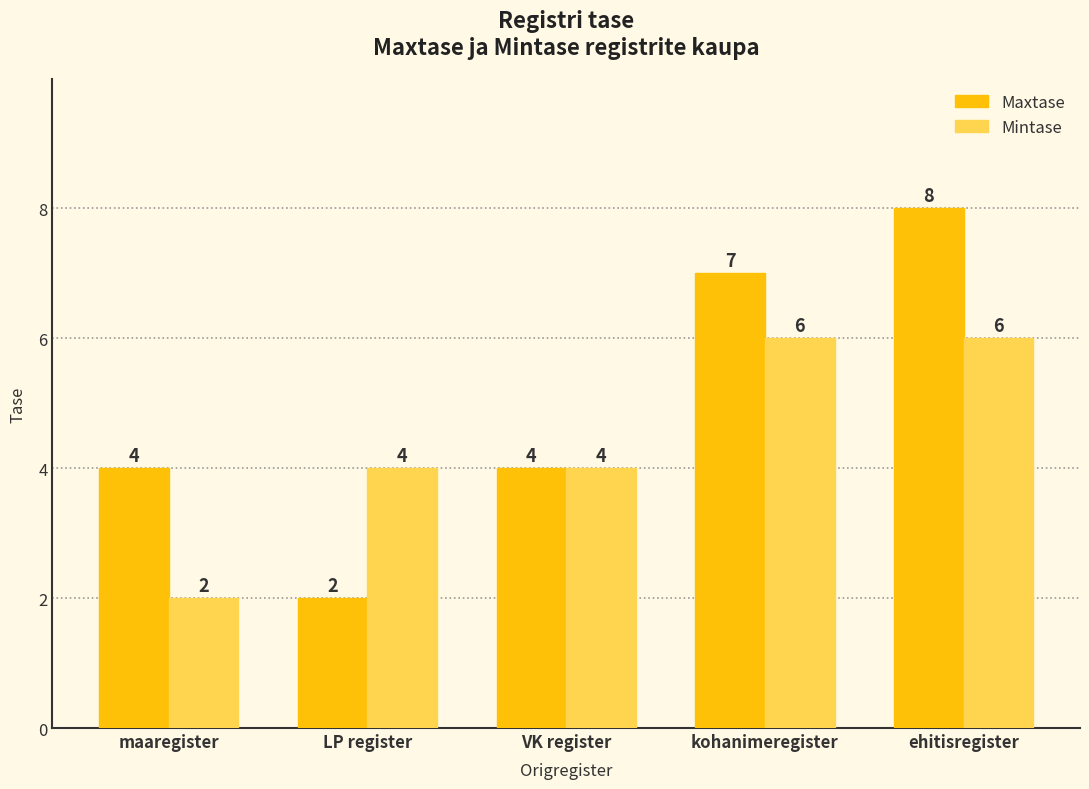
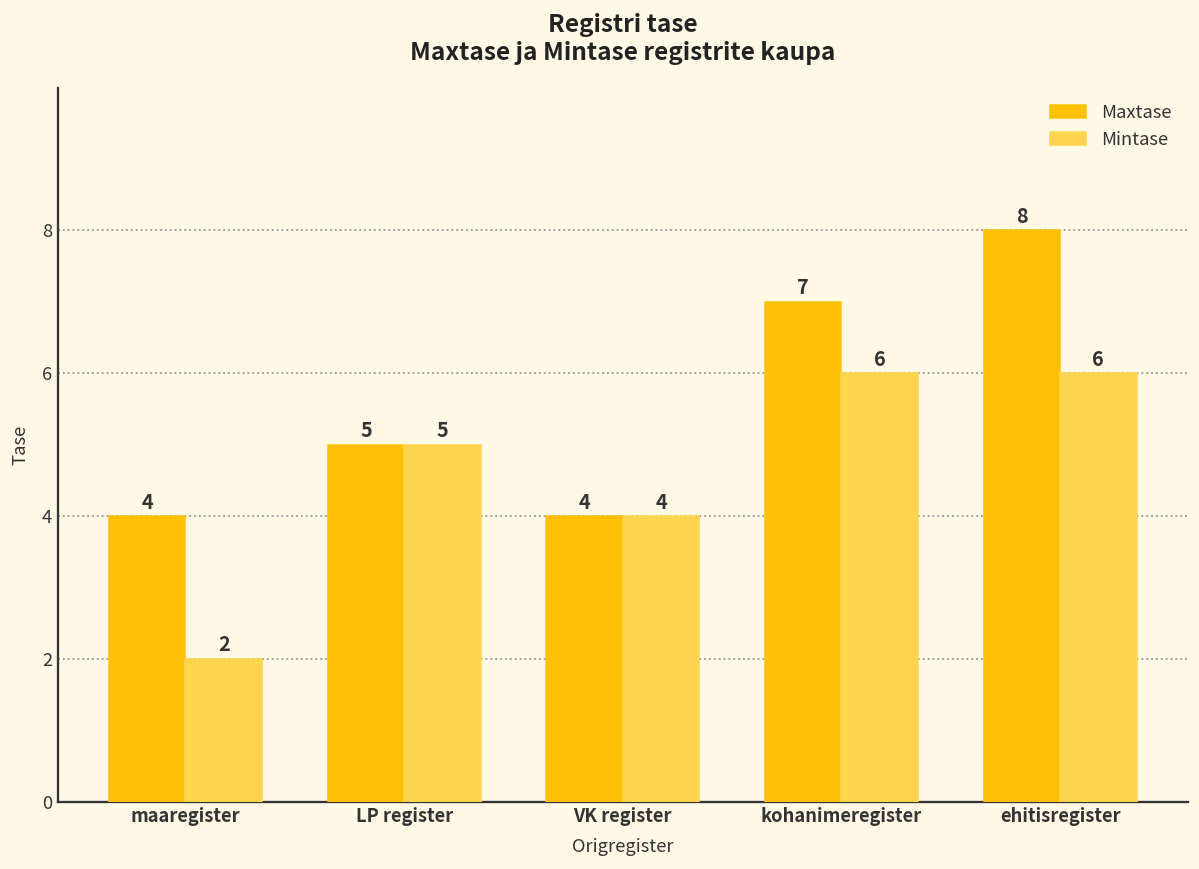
Maxtase, LP register: 2 -> 5
Mintase, LP register: 4 -> 5
